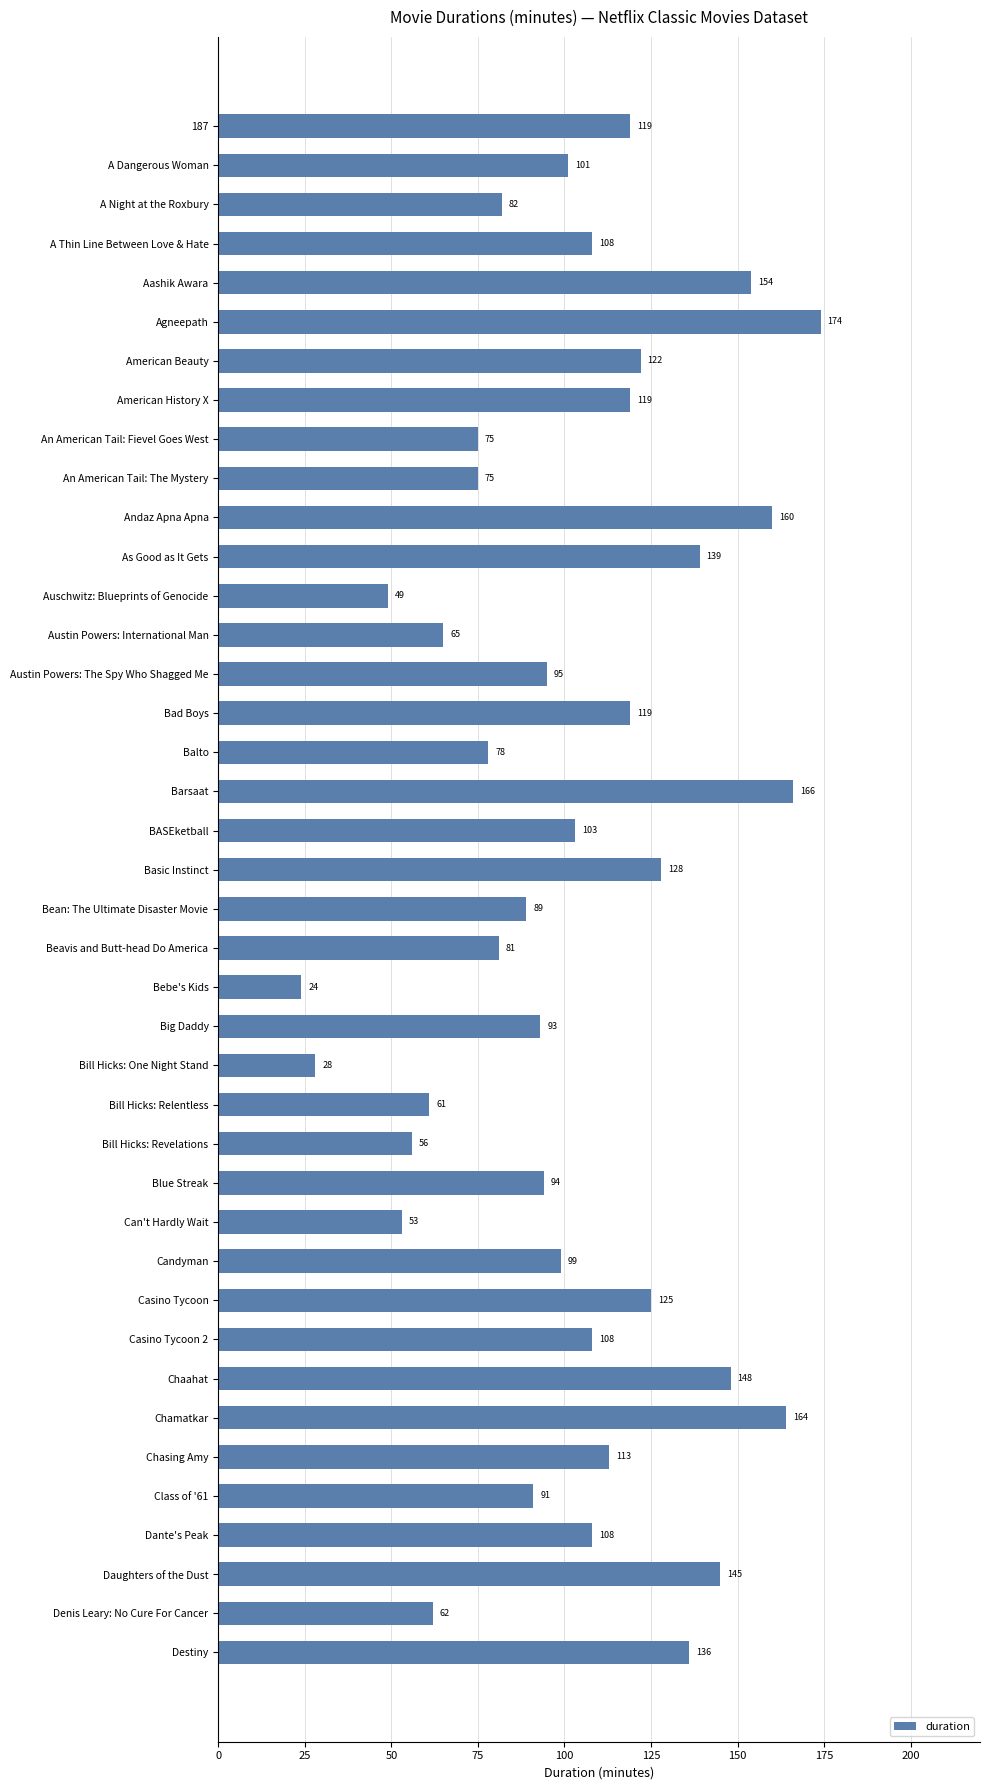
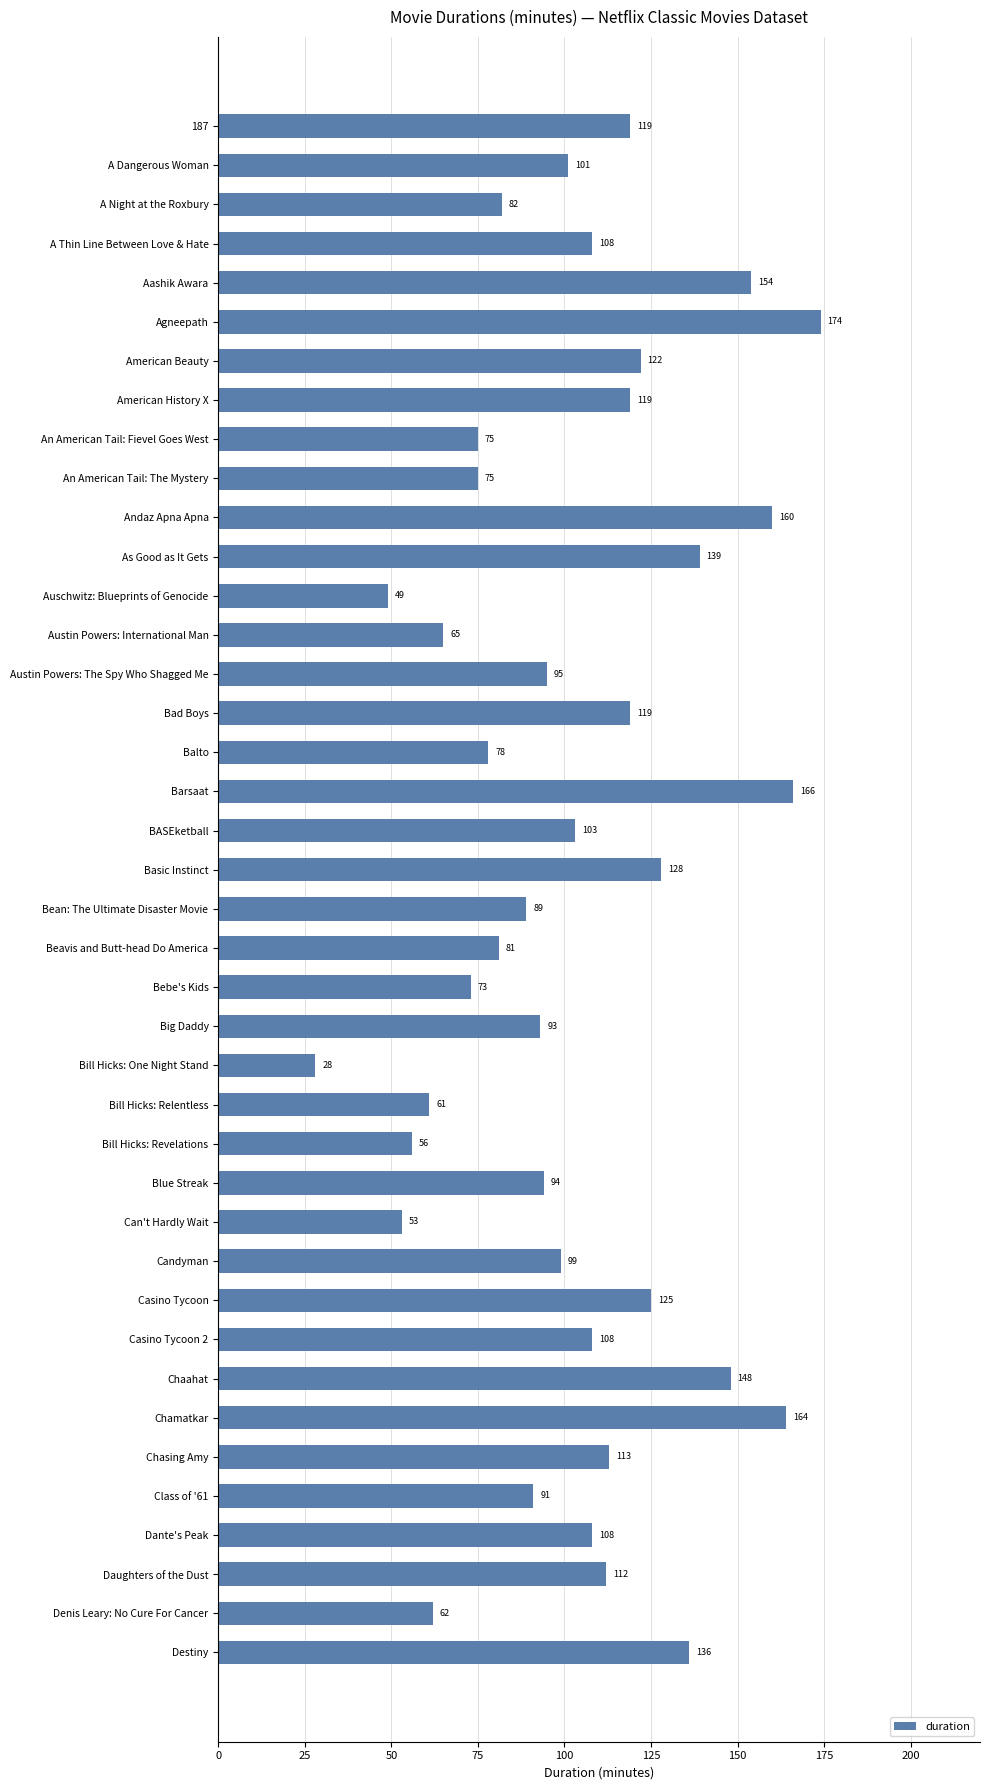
Bebe's Kids: 24 -> 73
Daughters of the Dust: 145 -> 112
